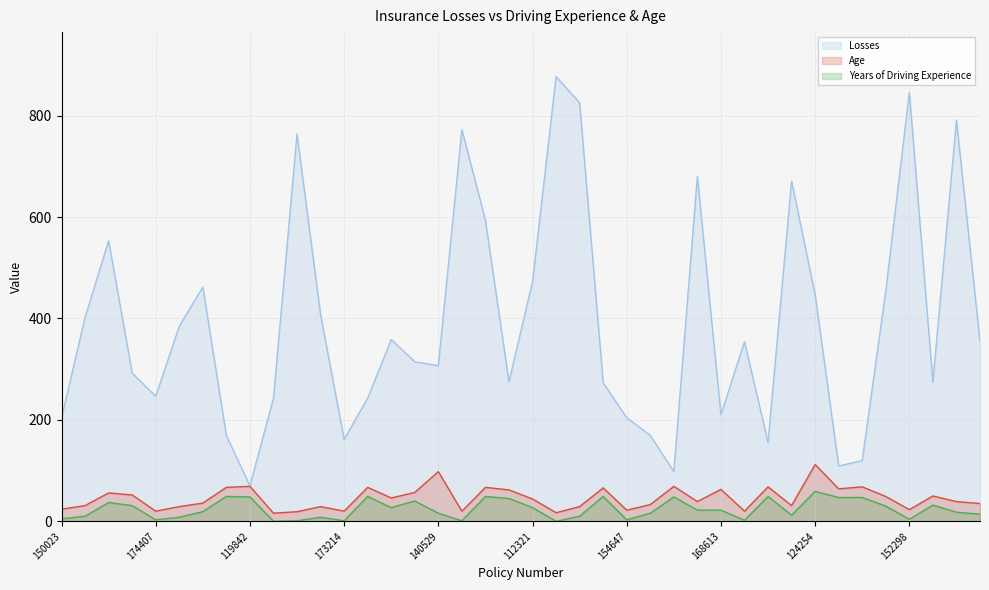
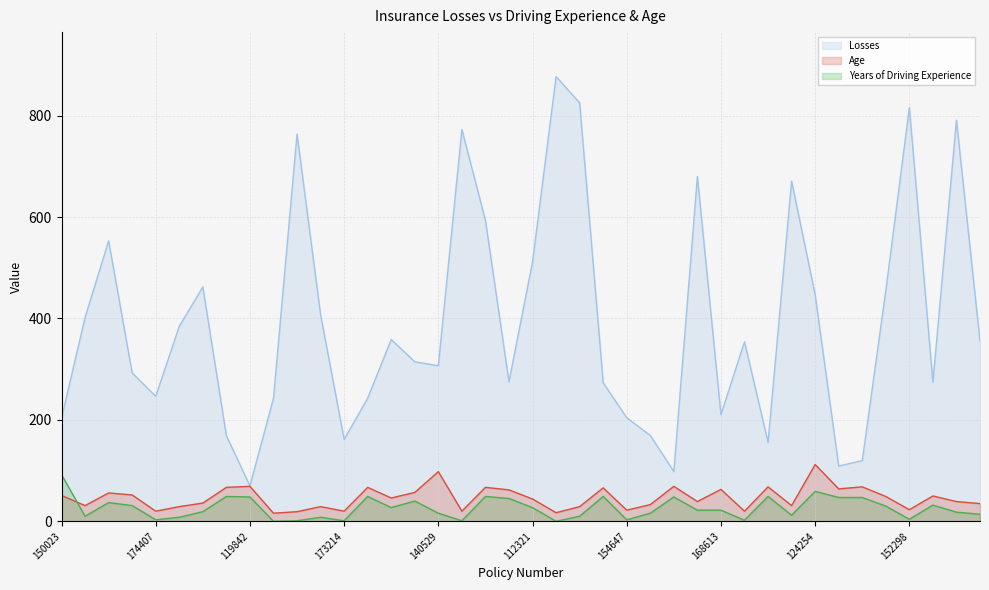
Age, 150023: 20 -> 50
Years of Driving Experience, 150023: 10 -> 90
Losses, 112321: 470 -> 510
Losses, 152298: 850 -> 820
